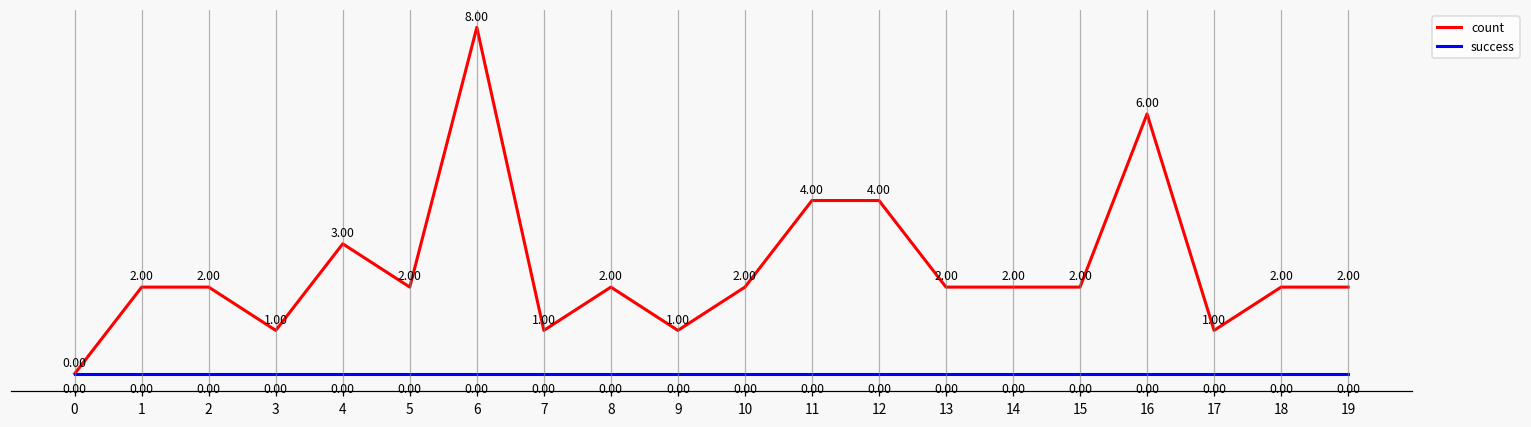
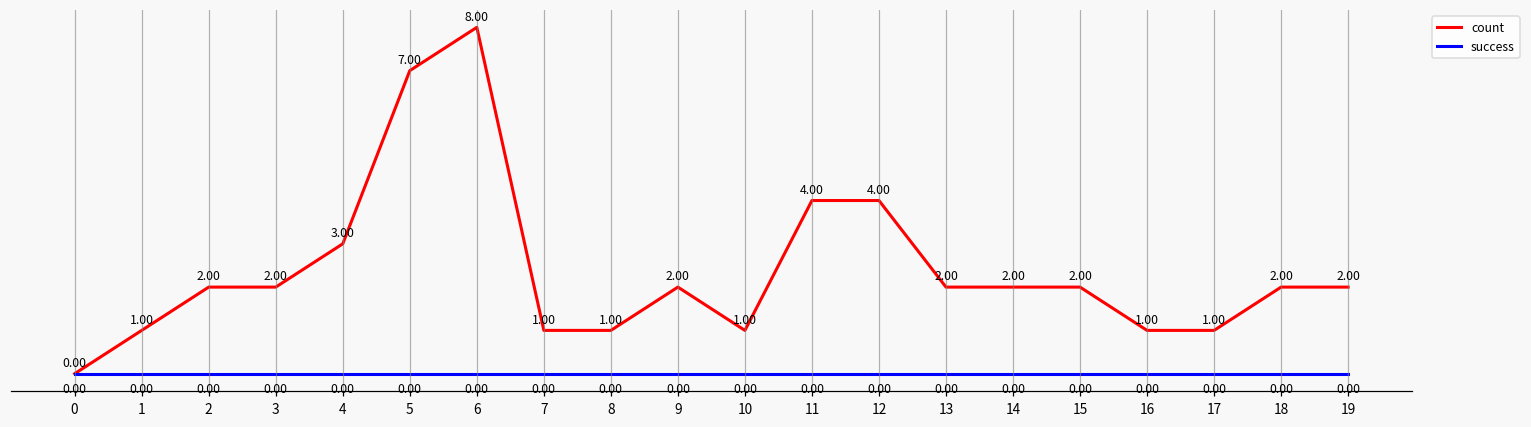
count, 1: 2.00 -> 1.00
count, 3: 1.00 -> 2.00
count, 5: 2.00 -> 7.00
count, 8: 2.00 -> 1.00
count, 9: 1.00 -> 2.00
count, 10: 2.00 -> 1.00
count, 16: 6.00 -> 1.00
